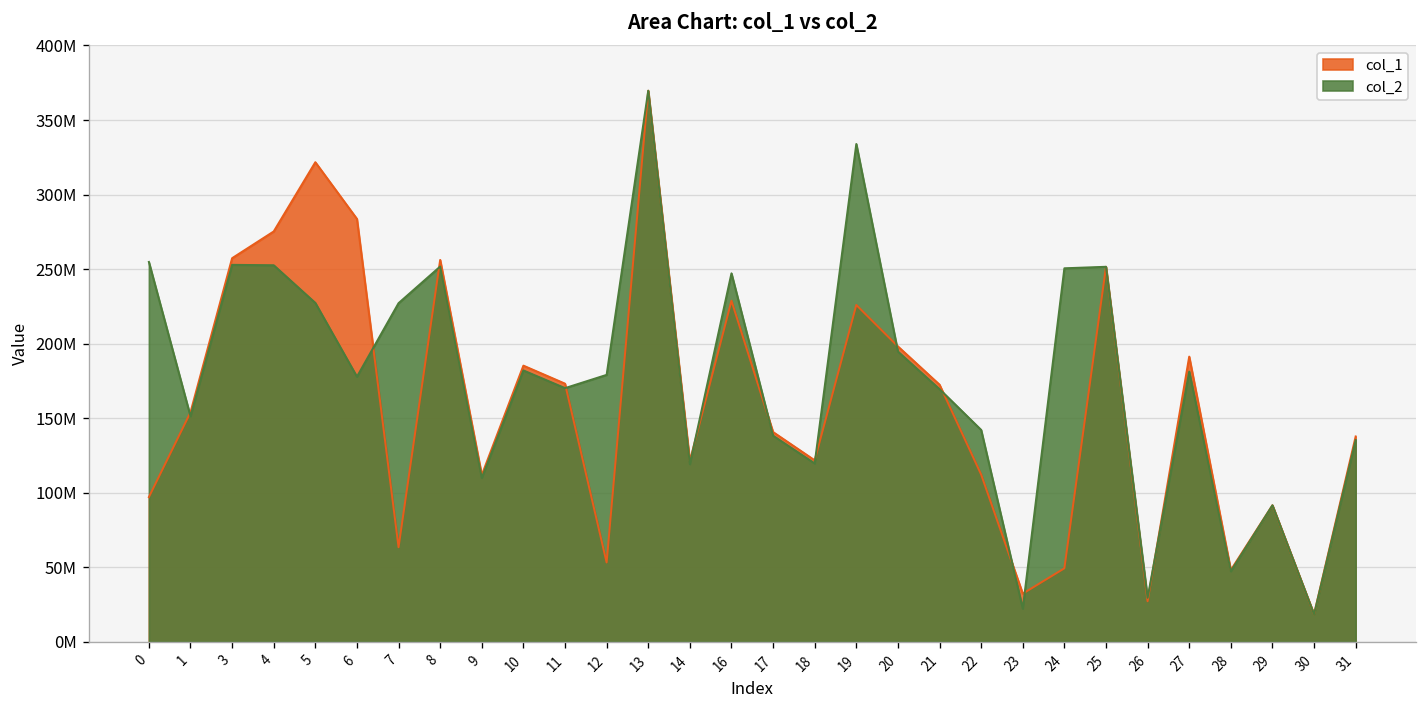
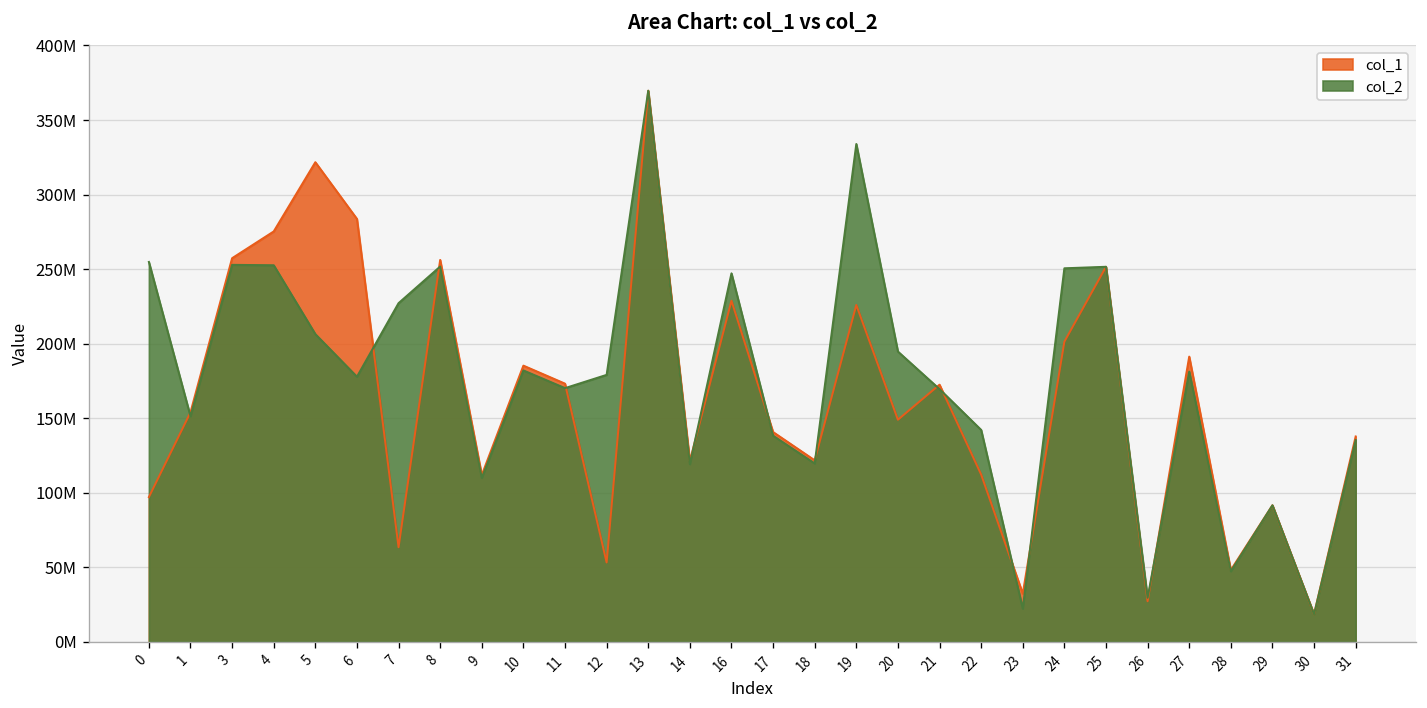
col_2, 5: 227000000 -> 206000000
col_1, 20: 198000000 -> 149000000
col_1, 24: 49000000 -> 201000000
